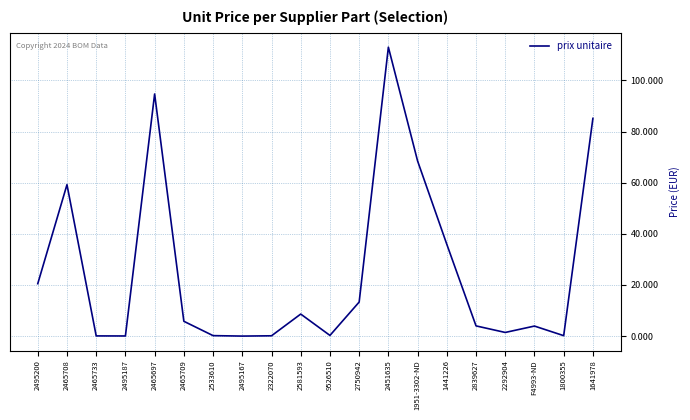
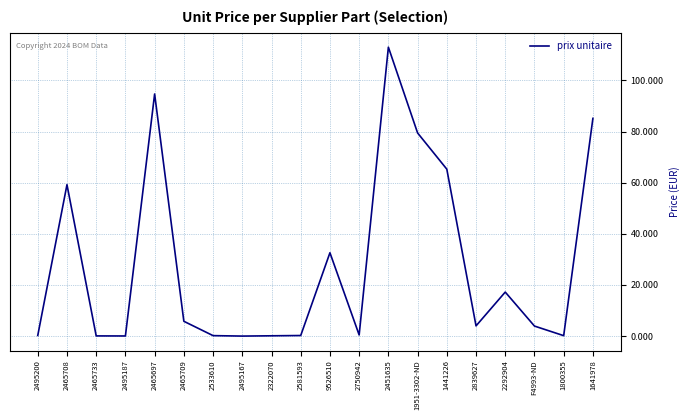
2495200: 21 -> 0
2581593: 9 -> 0
9526510: 0 -> 33
2750942: 13 -> 0
1951-3302-ND: 68 -> 79
1441226: 36 -> 65
2292904: 1 -> 17
